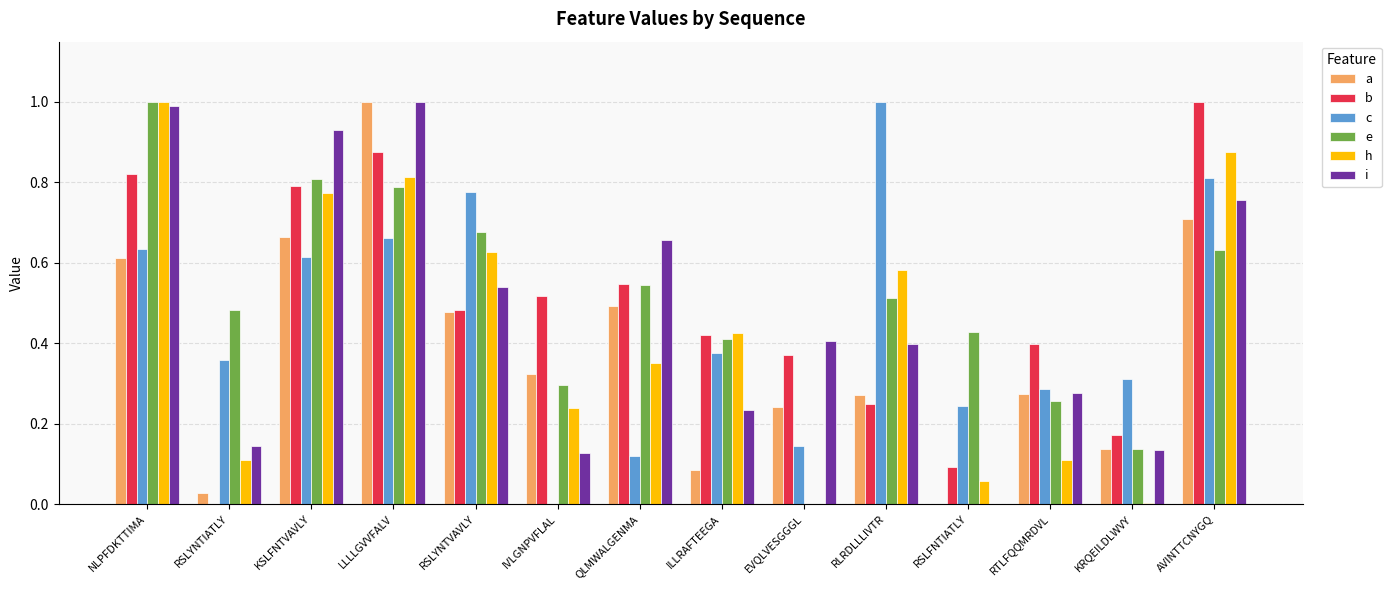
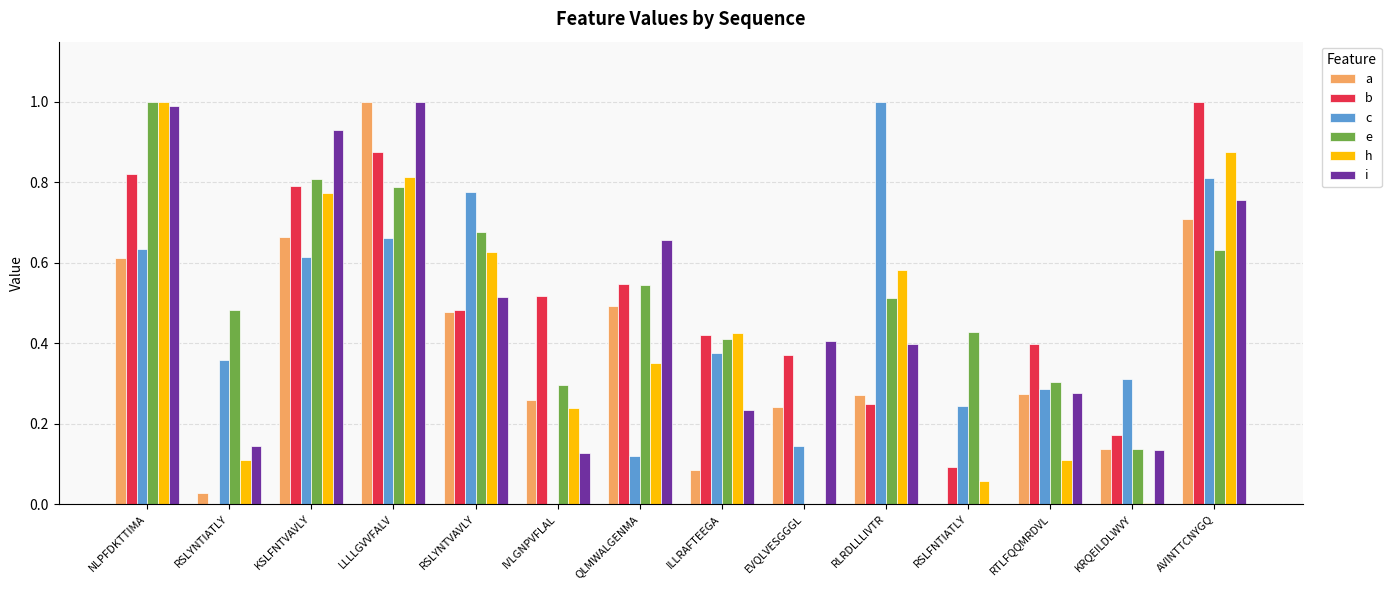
i, RSLYNTVAVLY: 0.54 -> 0.51
a, IVLGNPVFLAL: 0.32 -> 0.26
e, RTLFQQMRDVL: 0.26 -> 0.30
